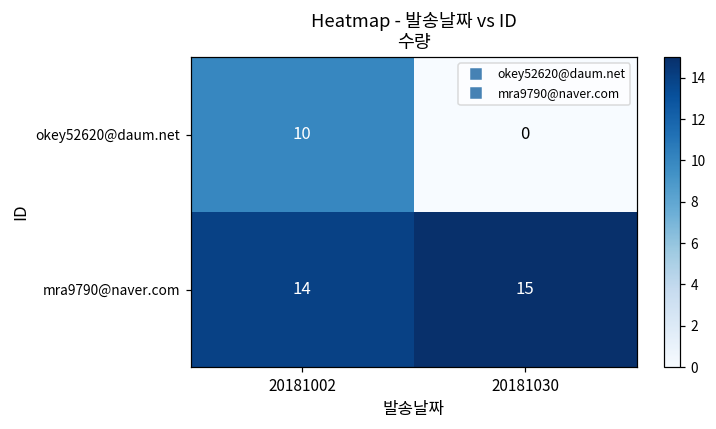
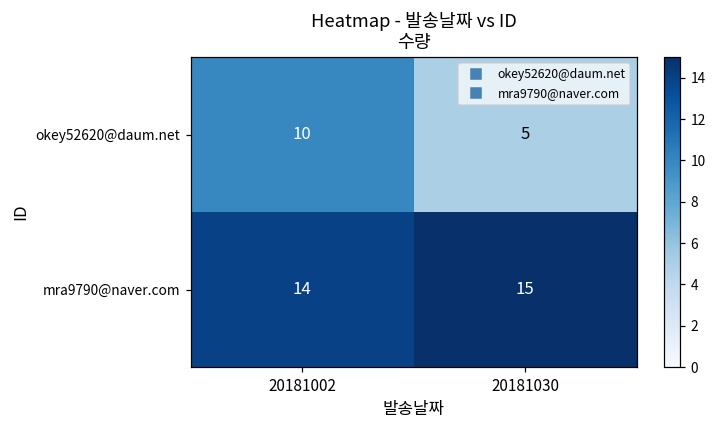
okey52620@daum.net, 20181030: 0 -> 5
